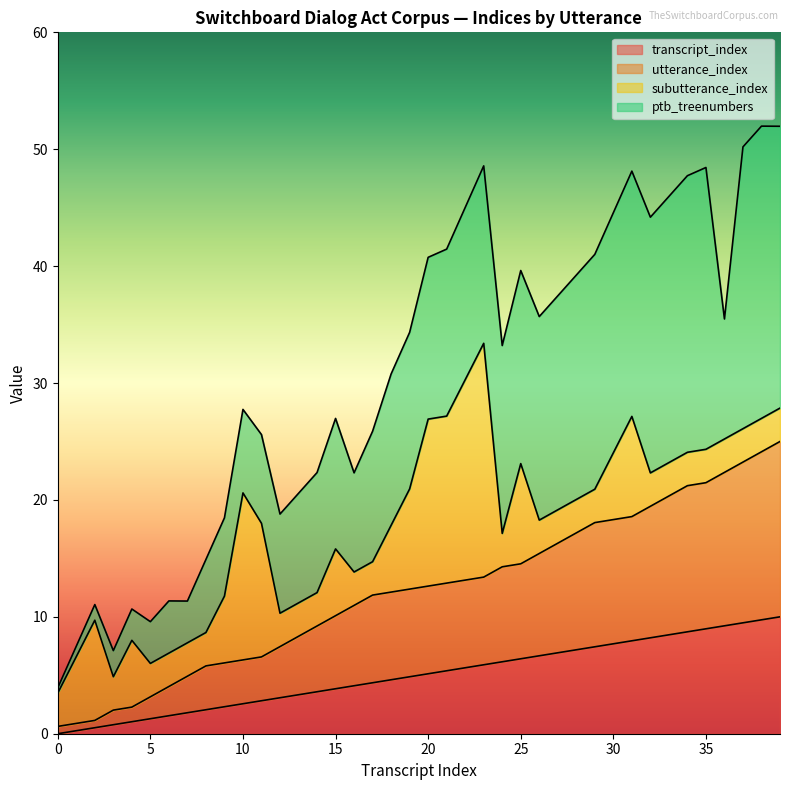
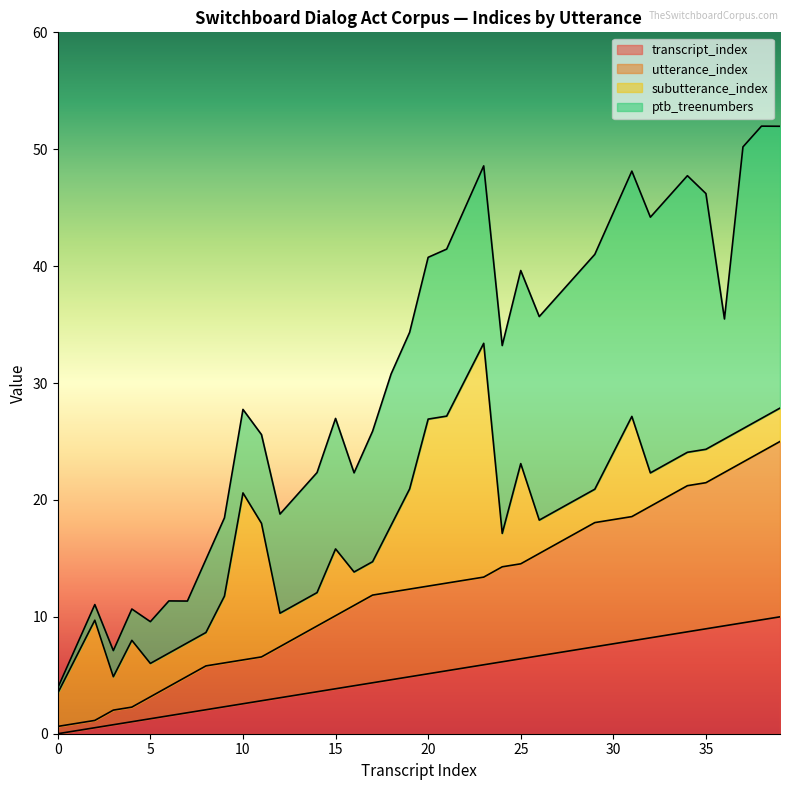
ptb_treenumbers, 35: 24.1 -> 21.9
